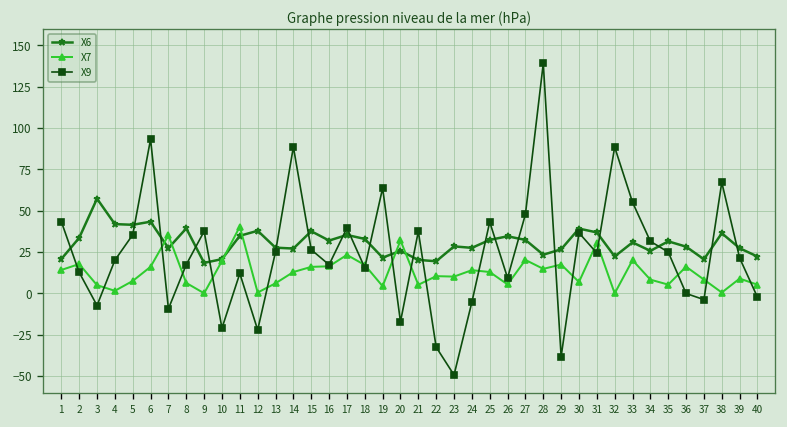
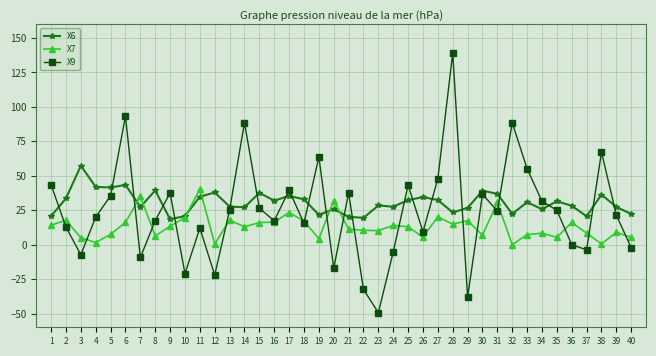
X7, 9: 0 -> 13
X7, 13: 6 -> 18
X7, 21: 5 -> 11
X7, 33: 20 -> 7
